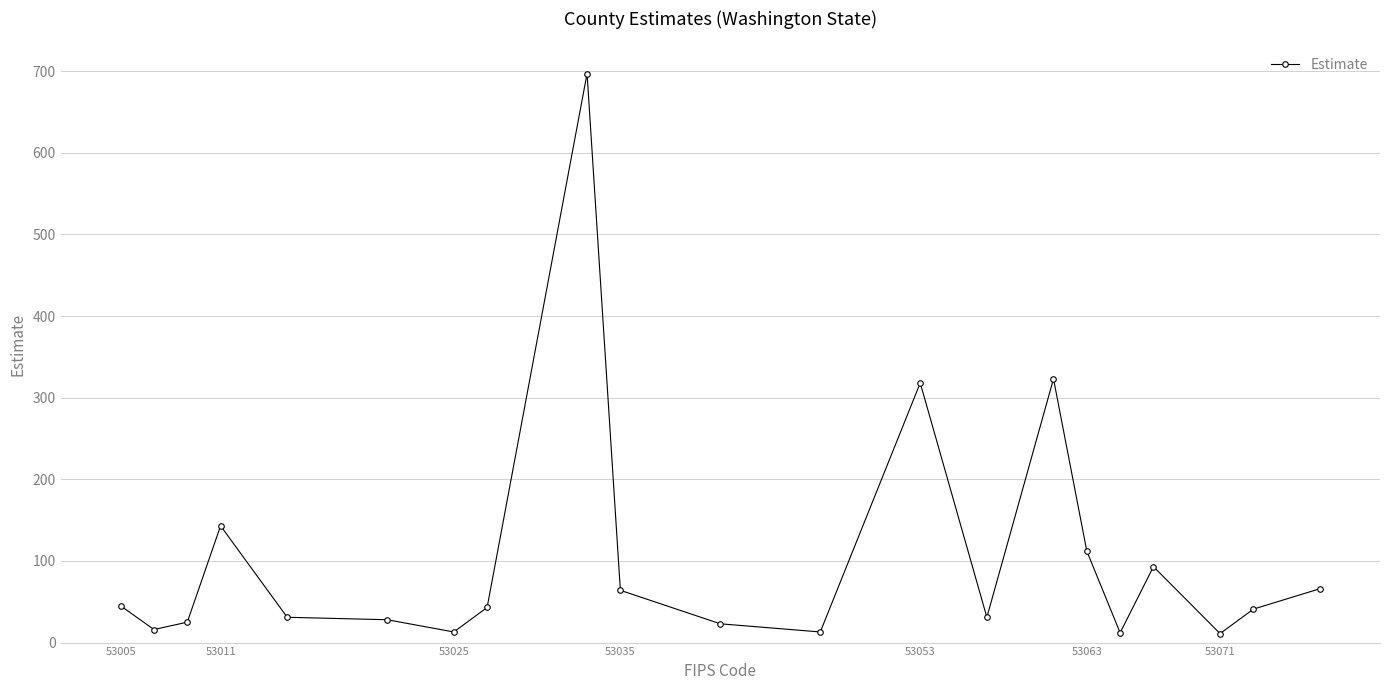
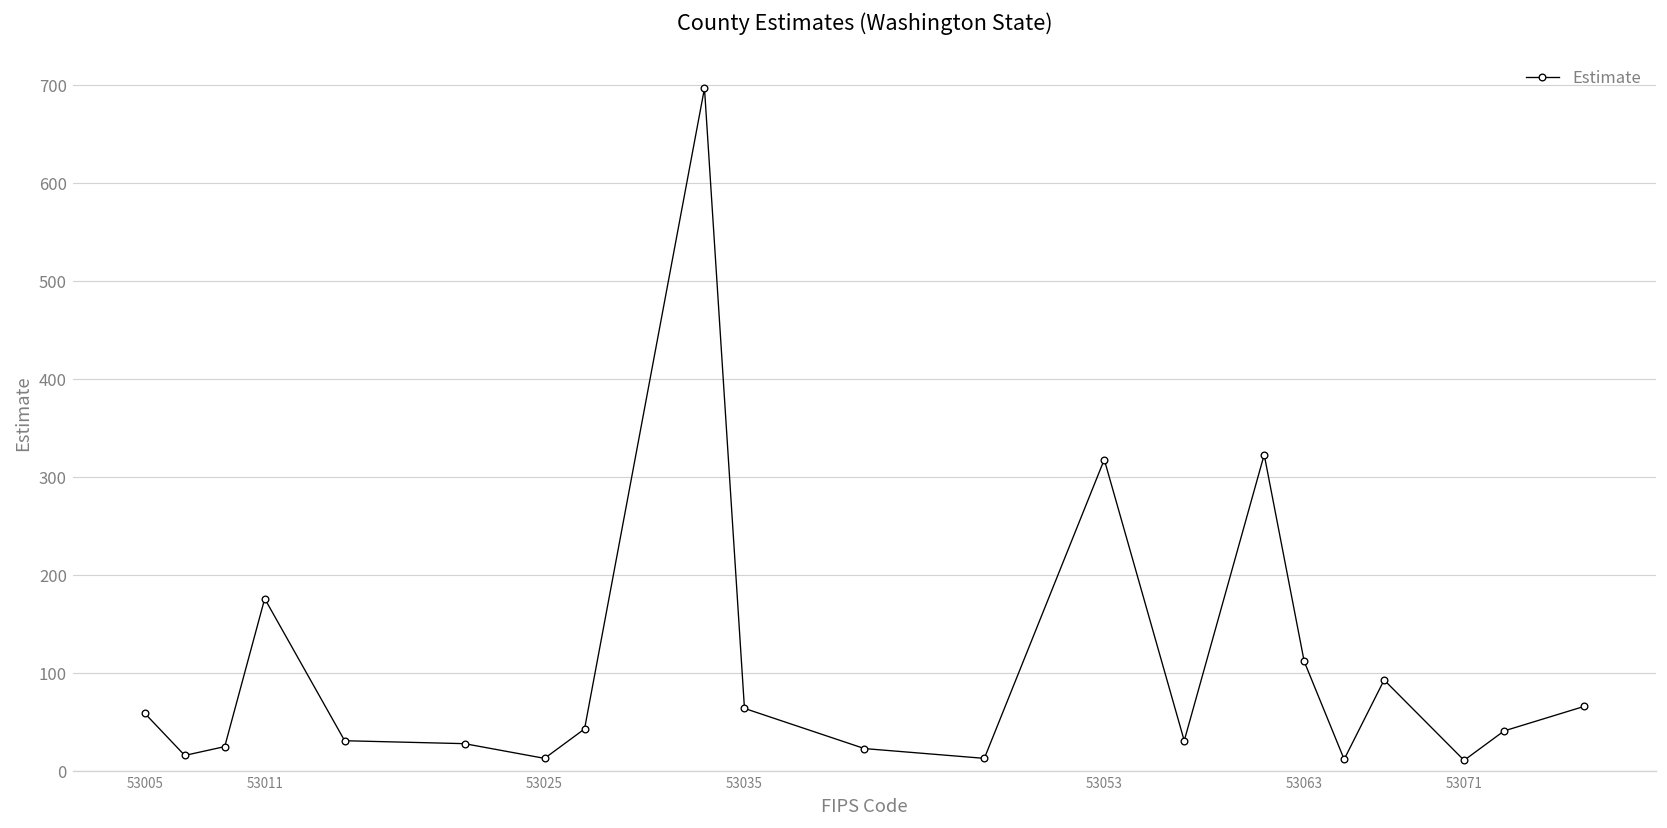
53005: 50 -> 60
53011: 140 -> 180
